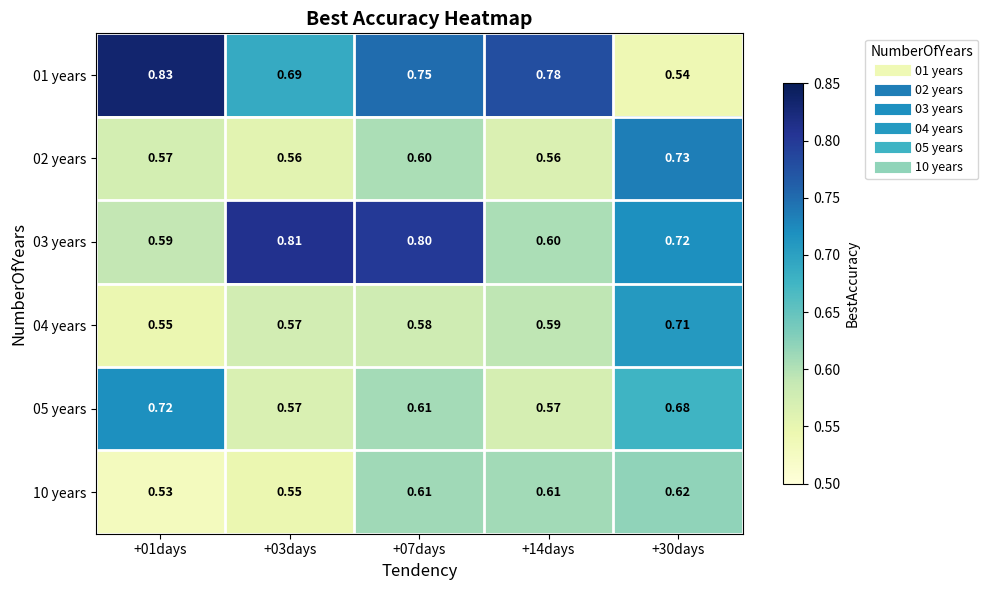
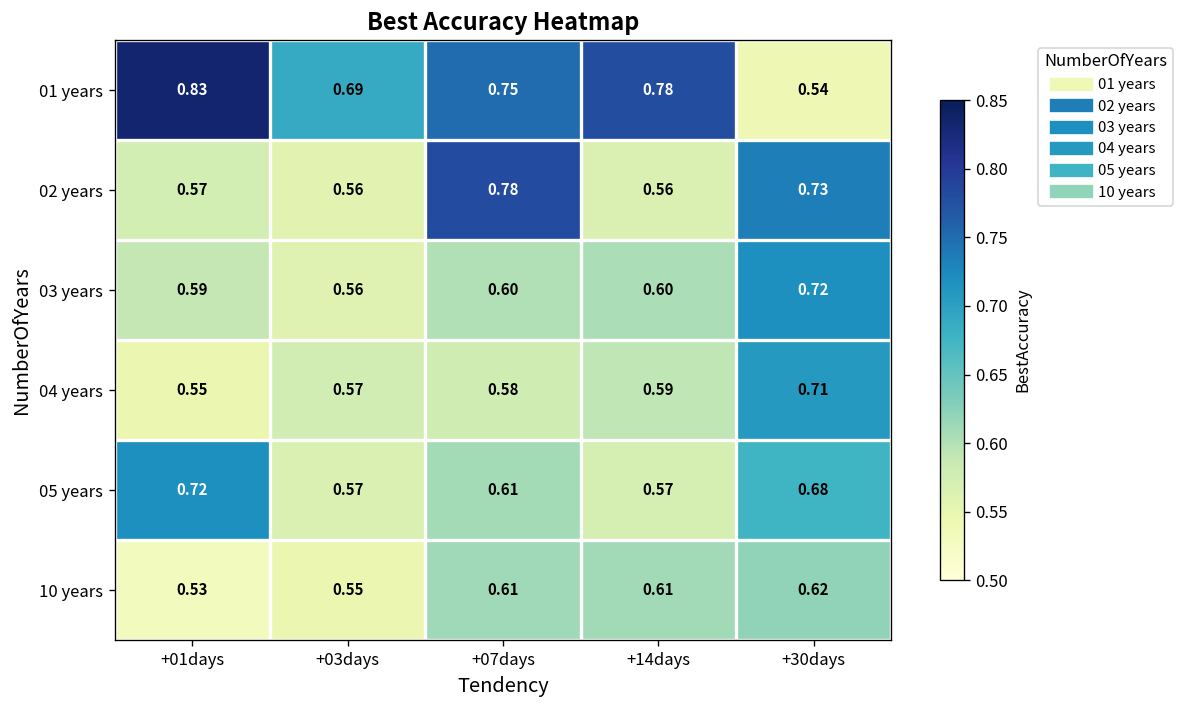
02 years, +07days: 0.60 -> 0.78
03 years, +03days: 0.81 -> 0.56
03 years, +07days: 0.80 -> 0.60
